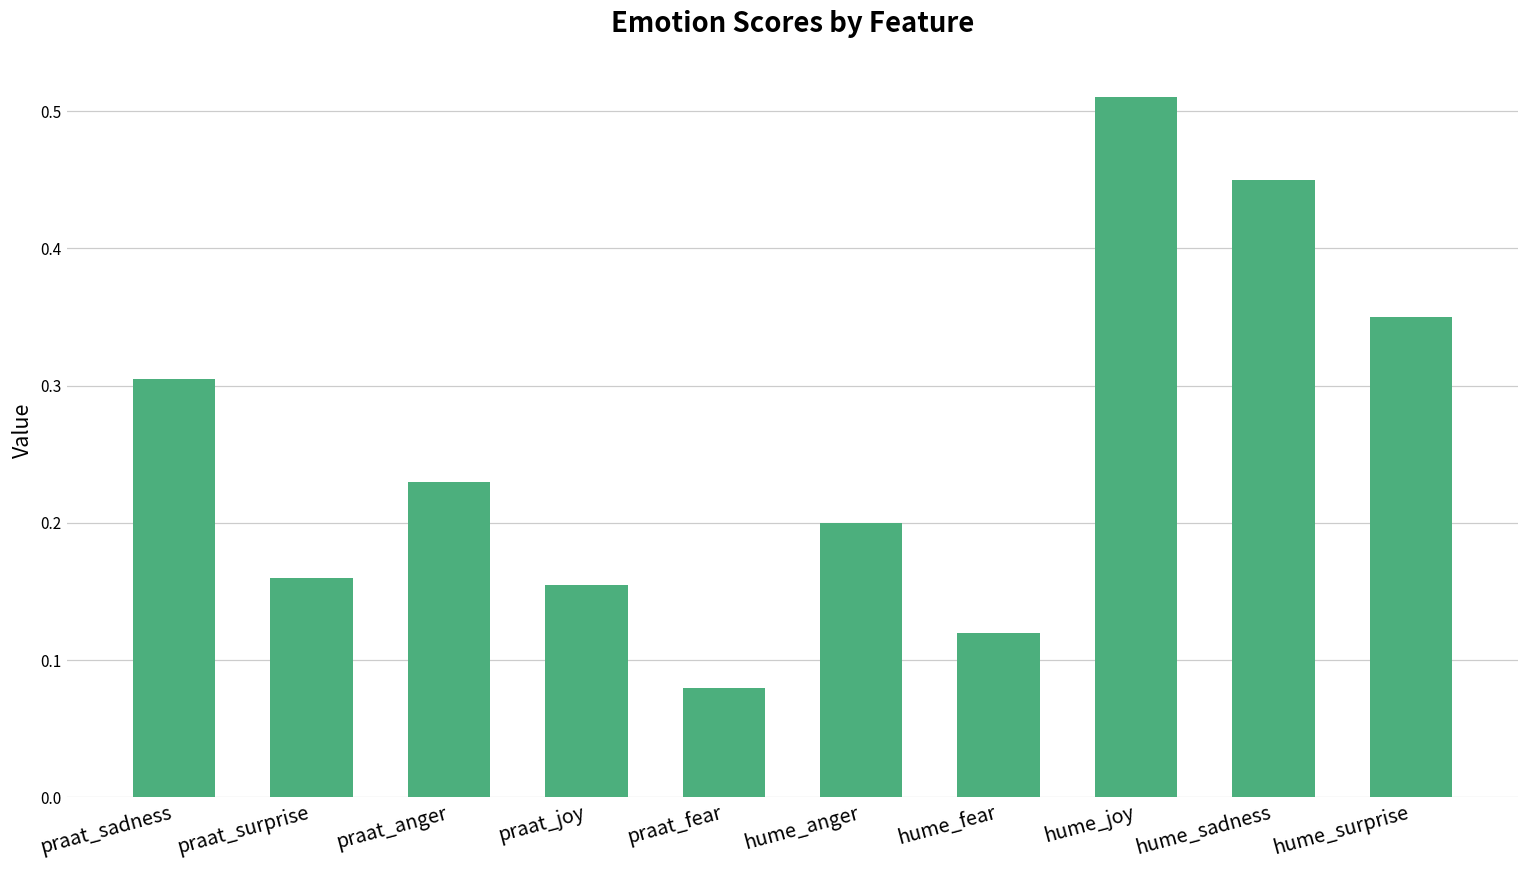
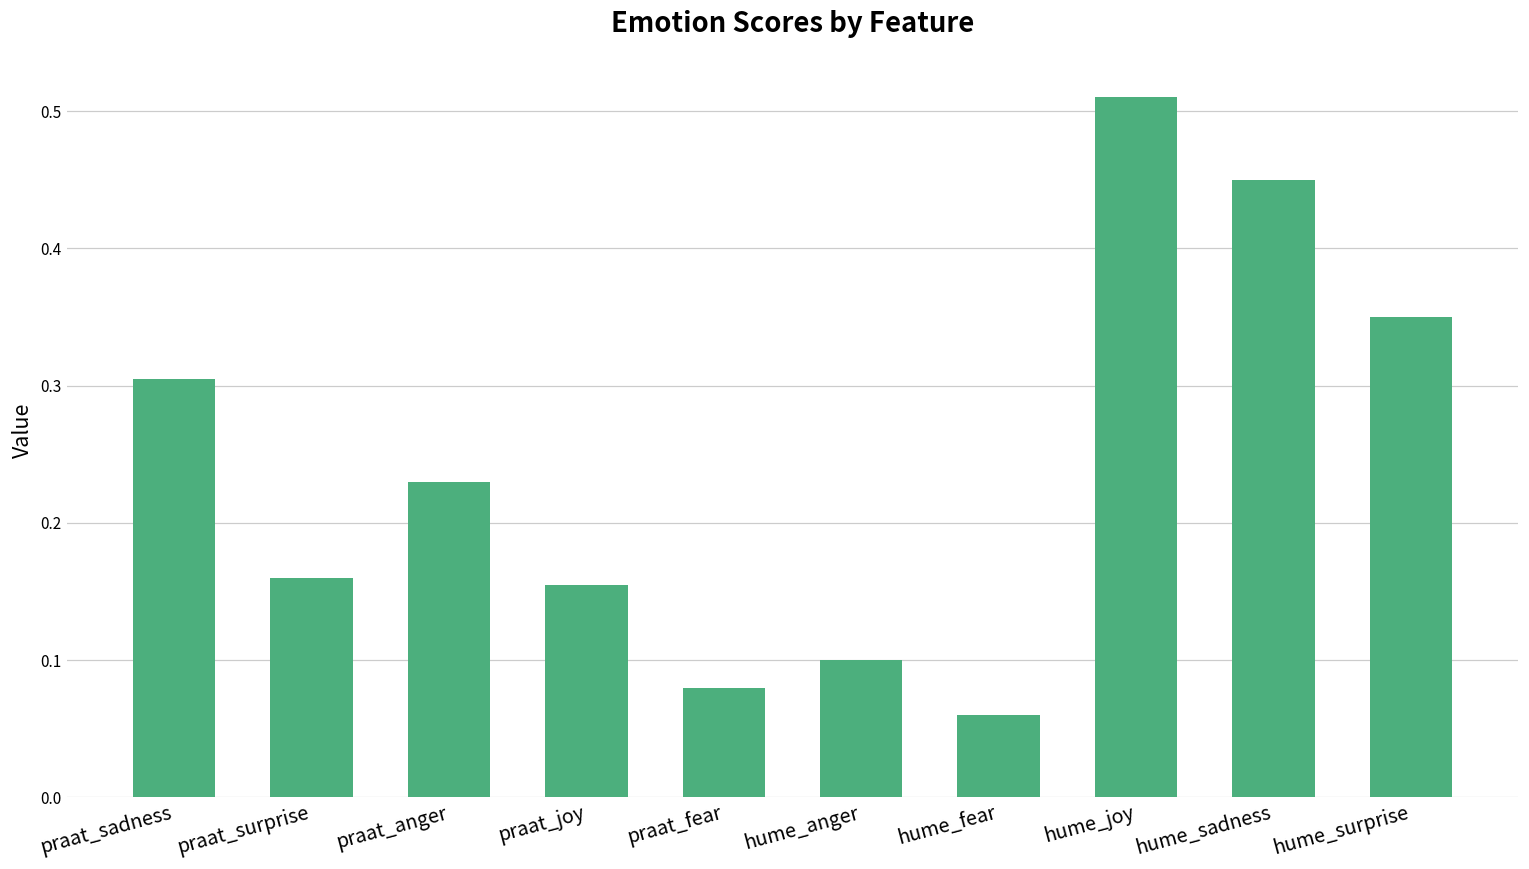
hume_anger: 0.2 -> 0.1
hume_fear: 0.12 -> 0.06
